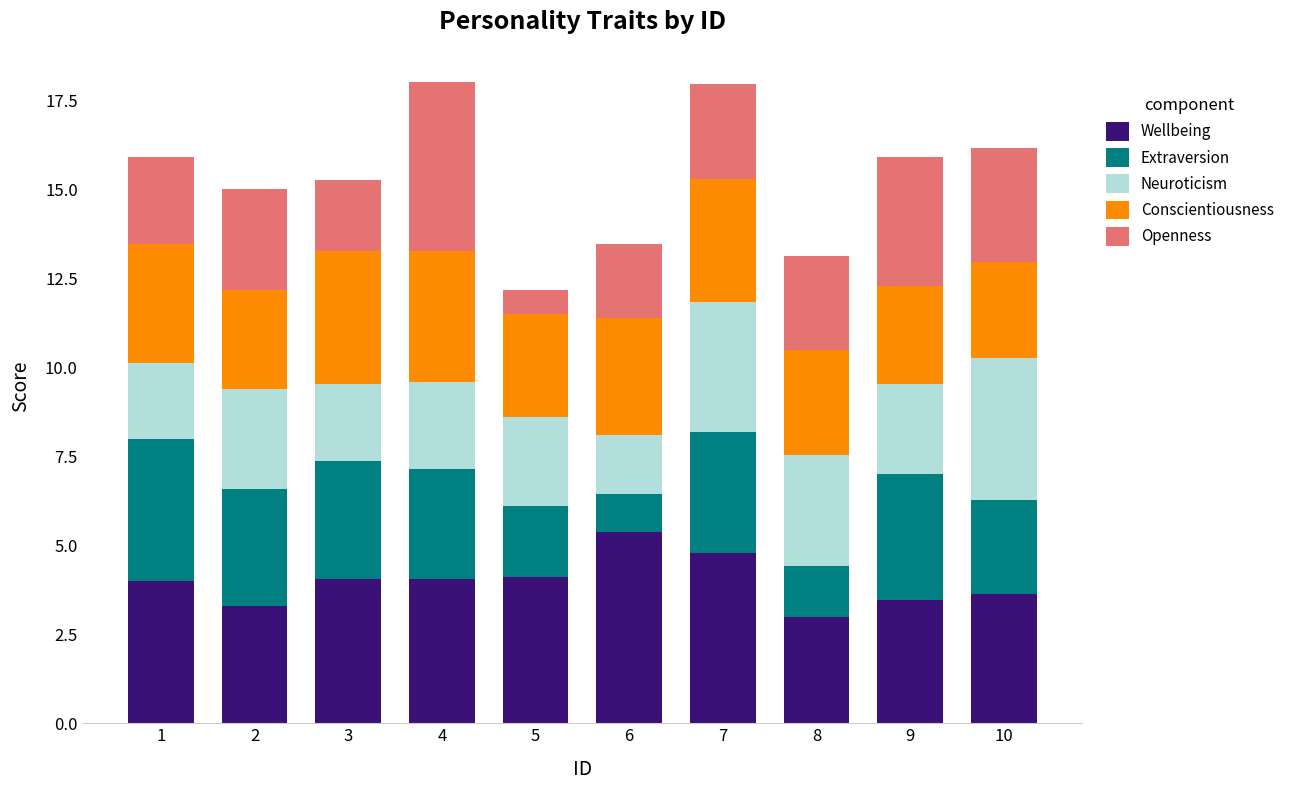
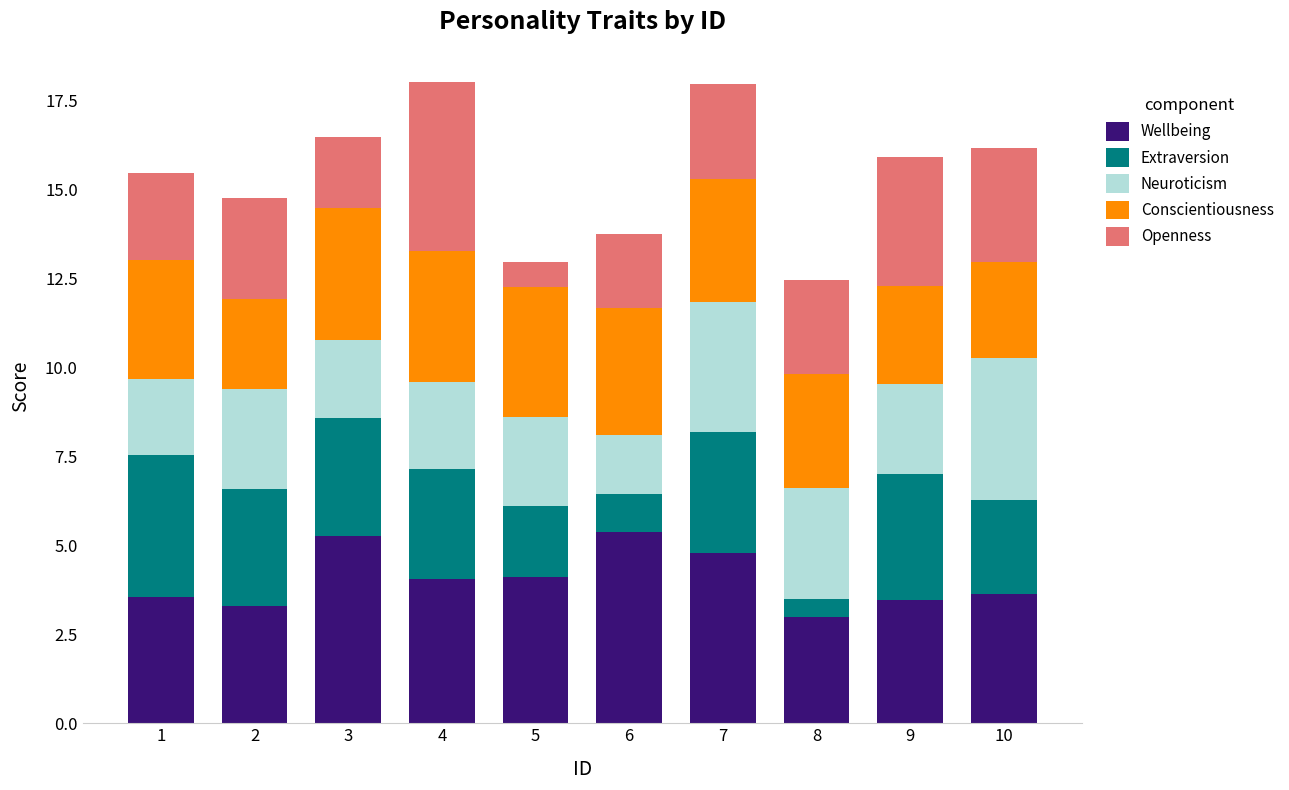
Wellbeing, 1: 4.0 -> 3.6
Conscientiousness, 2: 2.8 -> 2.5
Wellbeing, 3: 4.0 -> 5.3
Conscientiousness, 5: 2.9 -> 3.7
Conscientiousness, 6: 3.3 -> 3.6
Extraversion, 8: 1.4 -> 0.5
Conscientiousness, 8: 2.9 -> 3.2
